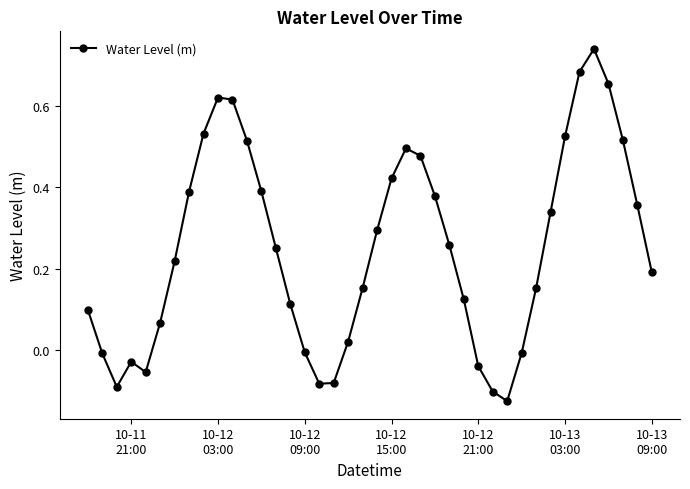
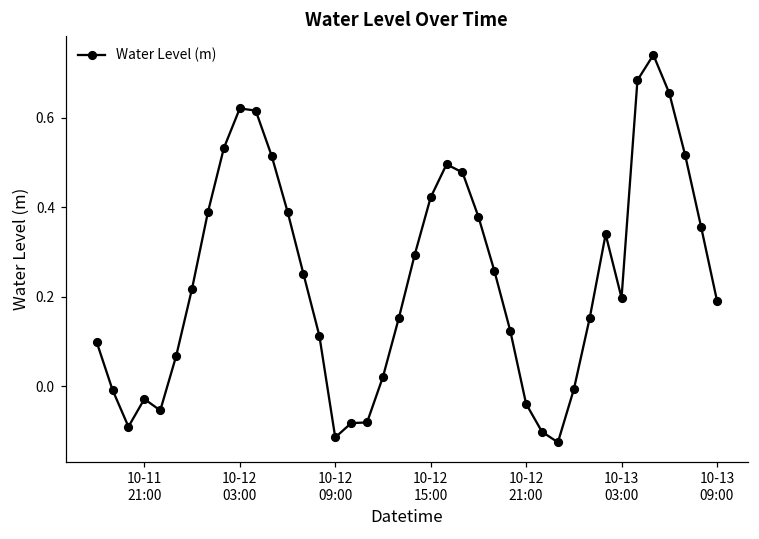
10-12 09:00: -0.01 -> -0.11
10-13 03:00: 0.53 -> 0.20
